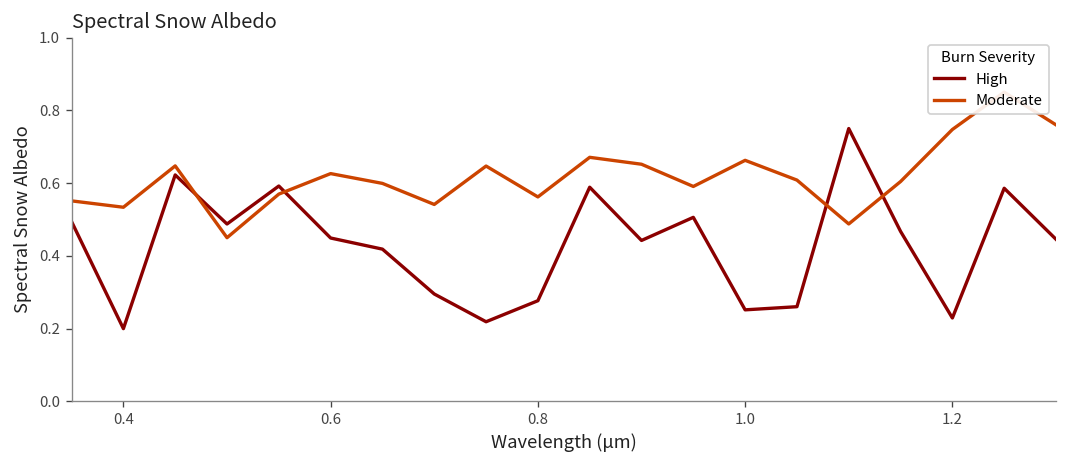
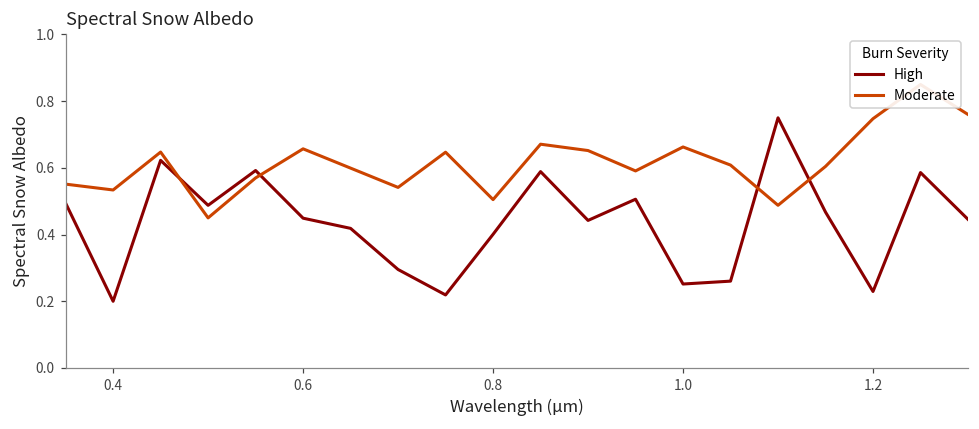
Moderate, 0.6: 0.63 -> 0.66
High, 0.8: 0.28 -> 0.40
Moderate, 0.8: 0.56 -> 0.50
